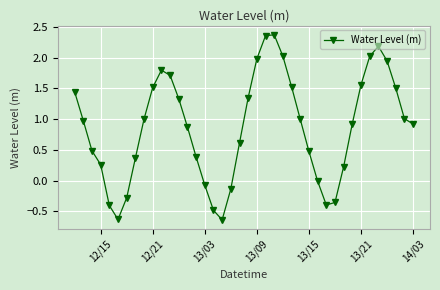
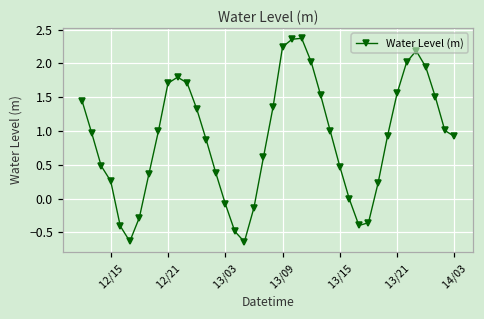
12/21: 1.5 -> 1.7
13/09: 2.0 -> 2.2
